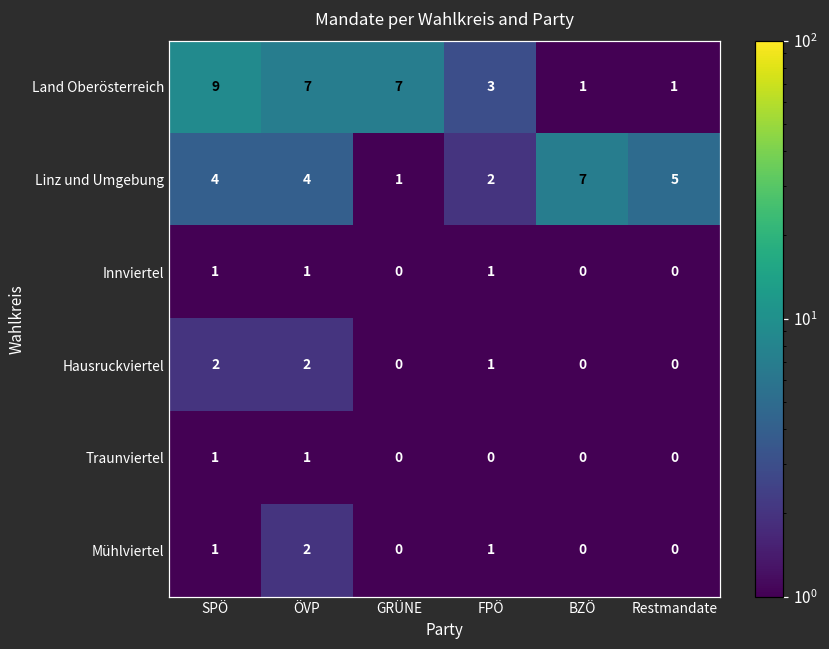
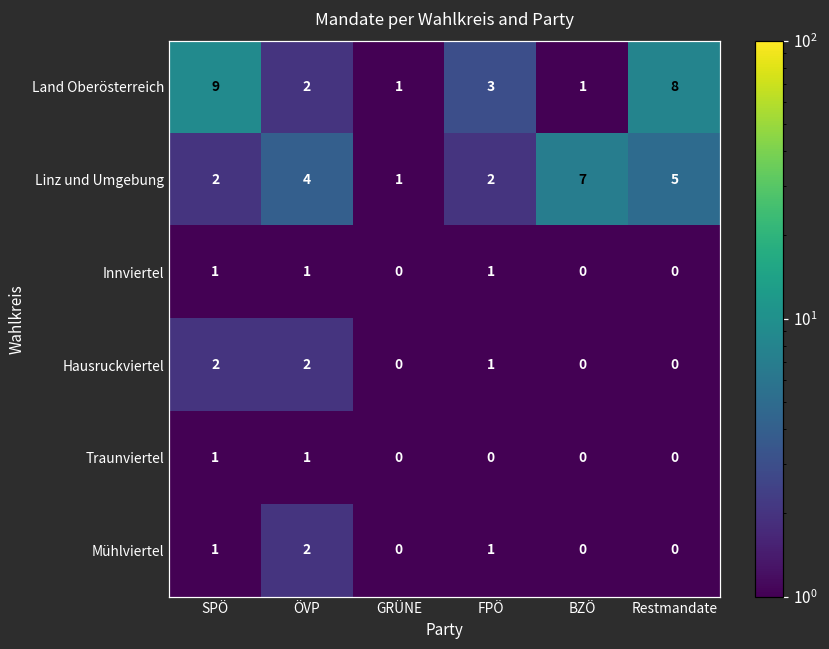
Land Oberösterreich, ÖVP: 7 -> 2
Land Oberösterreich, GRÜNE: 7 -> 1
Land Oberösterreich, Restmandate: 1 -> 8
Linz und Umgebung, SPÖ: 4 -> 2
